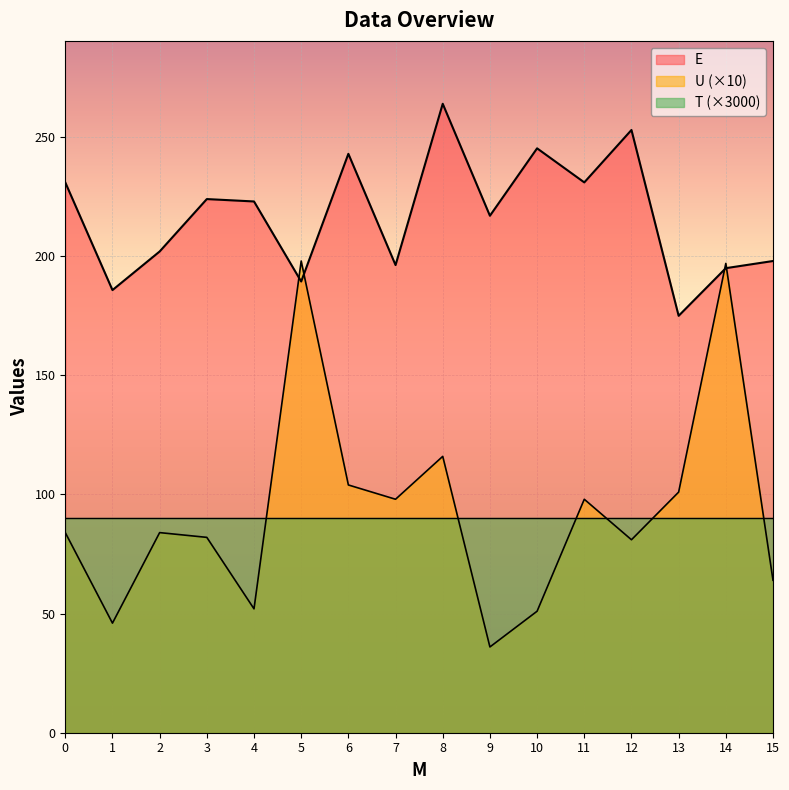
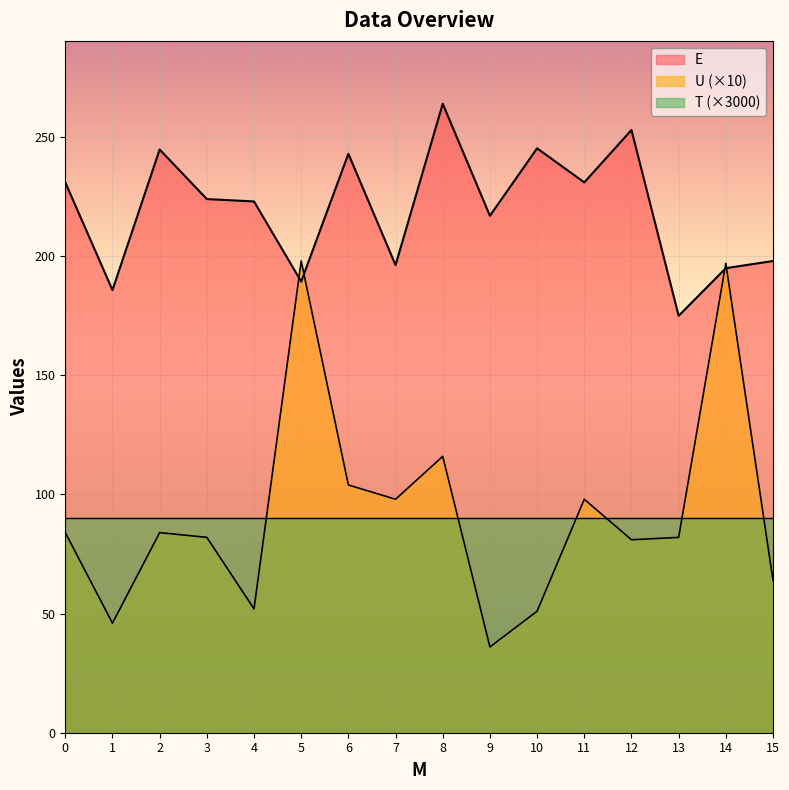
E, 2: 202 -> 245
U (×10), 13: 101 -> 82
